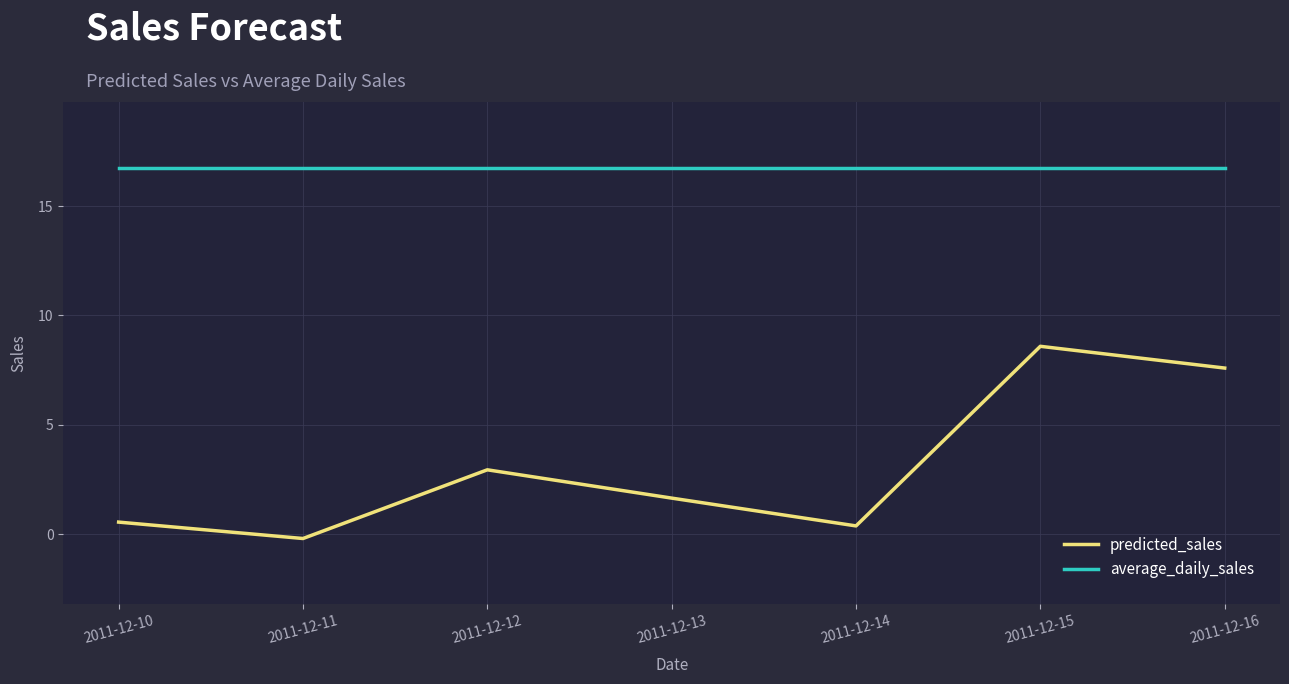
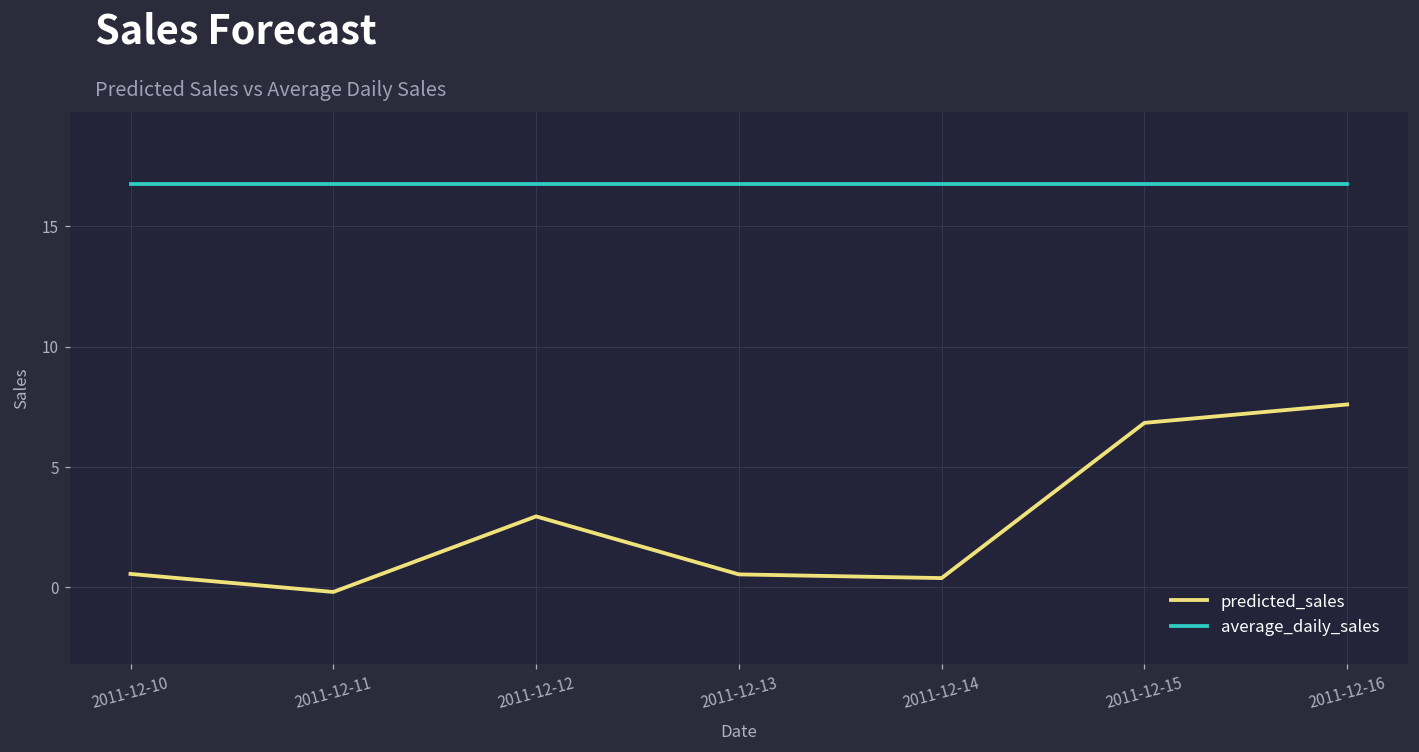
predicted_sales, 2011-12-13: 1.6 -> 0.5
predicted_sales, 2011-12-15: 8.6 -> 6.8
